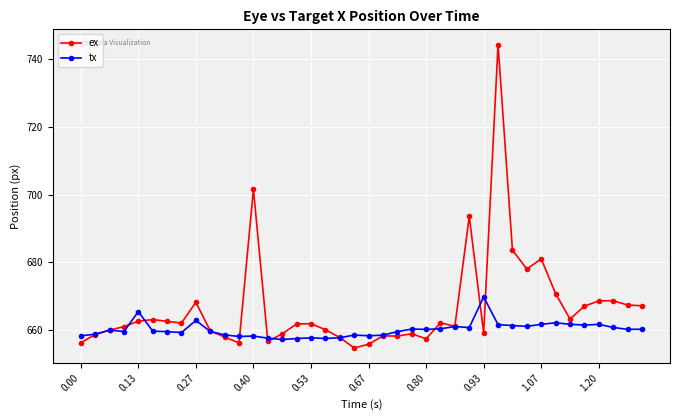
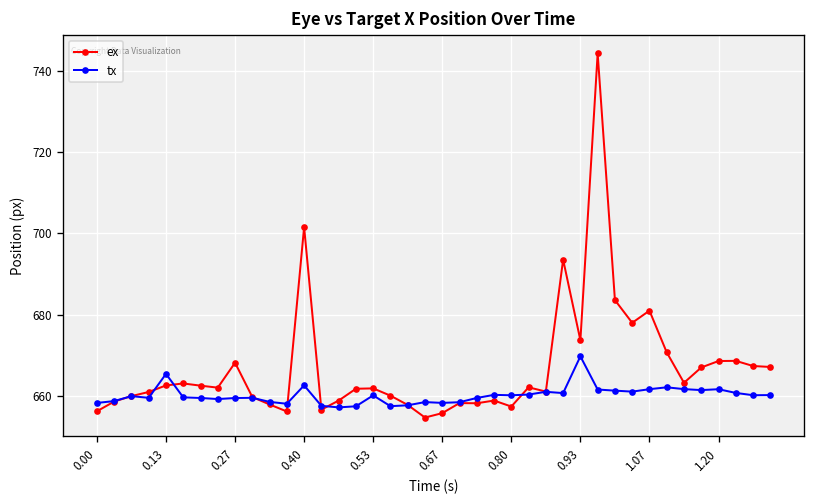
tx, 0.27: 663 -> 660
tx, 0.40: 658 -> 663
tx, 0.53: 658 -> 660
ex, 0.93: 659 -> 674
